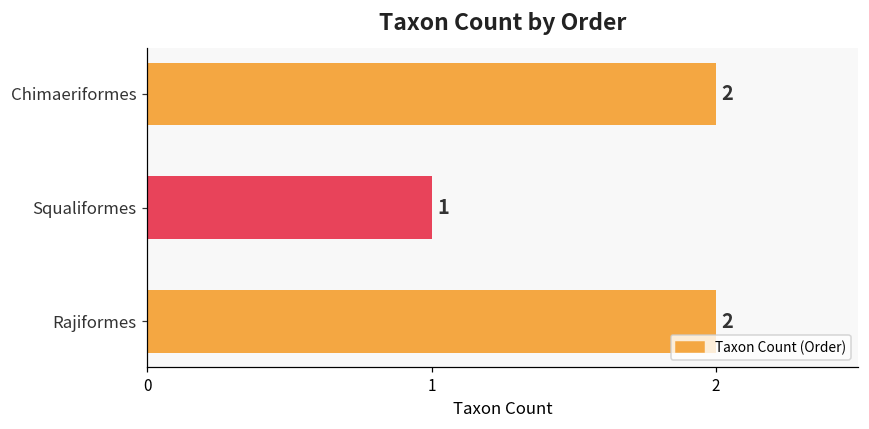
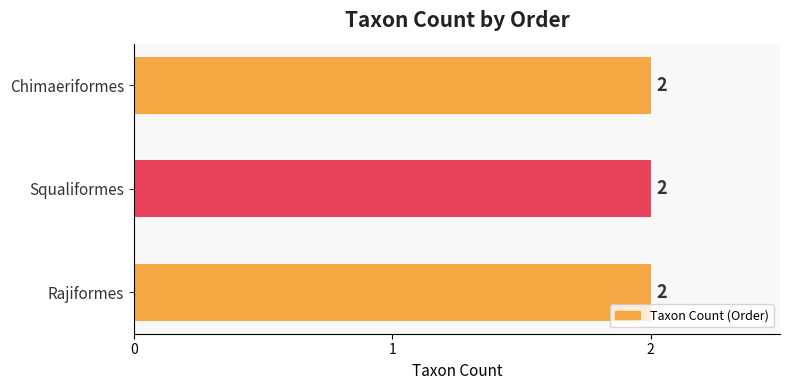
Squaliformes: 1 -> 2
